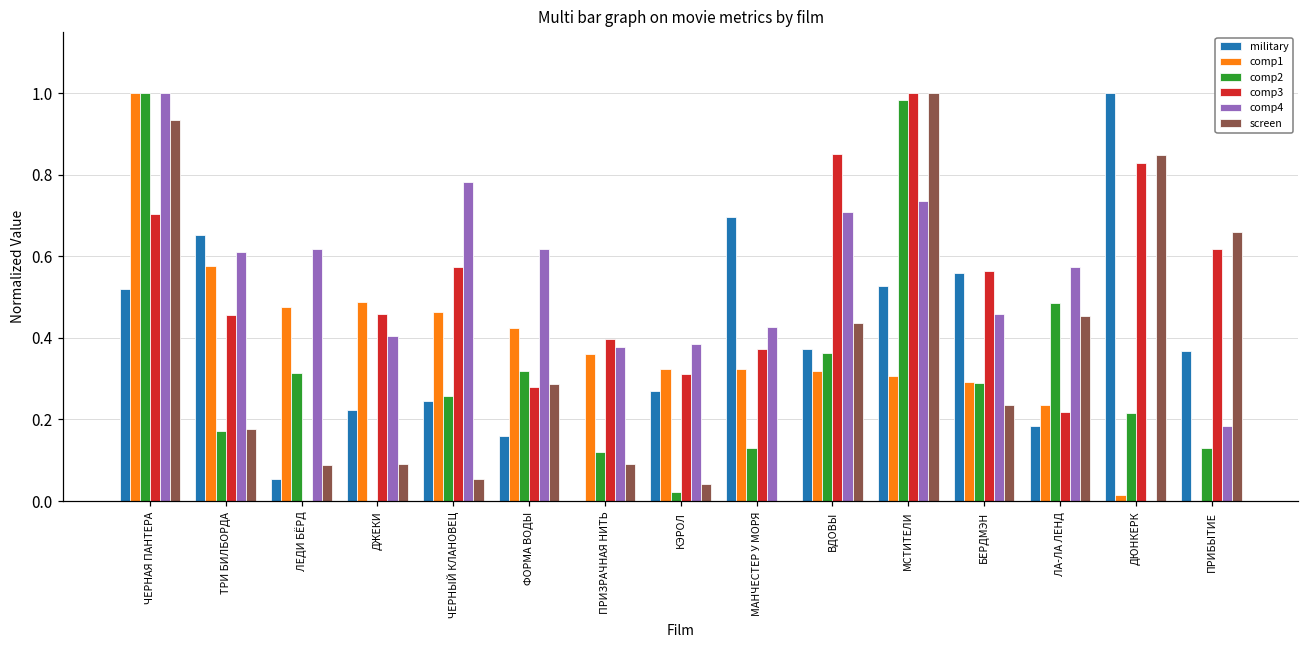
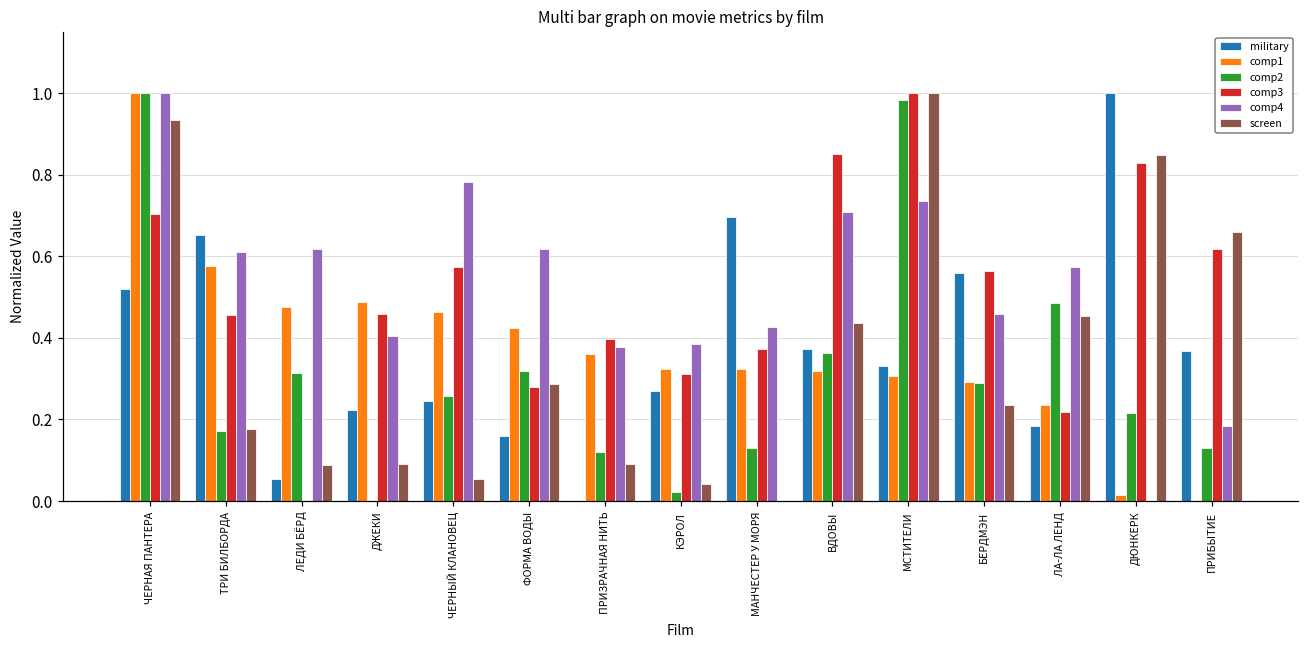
military, МСТИТЕЛИ: 0.53 -> 0.33
